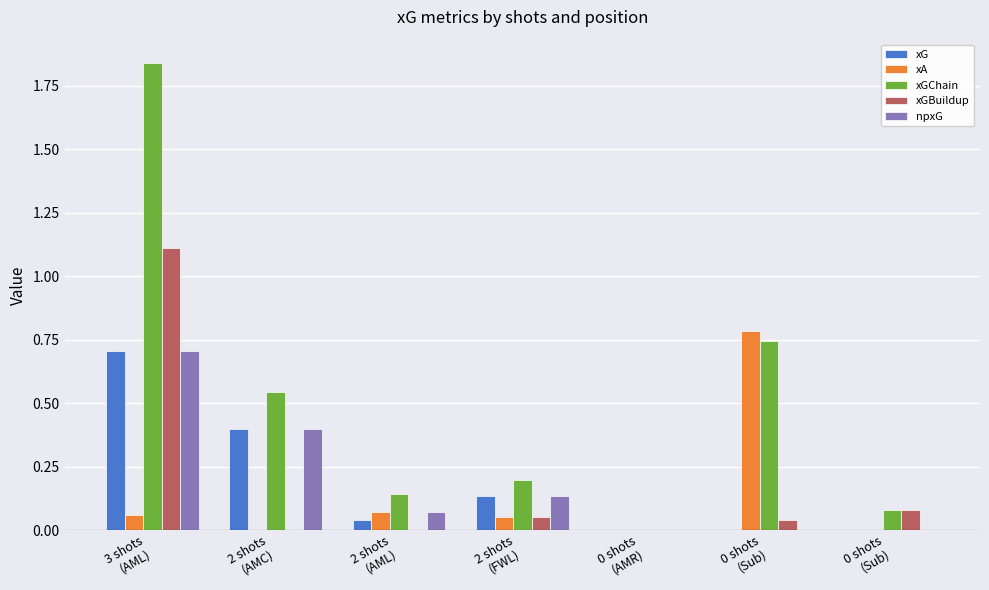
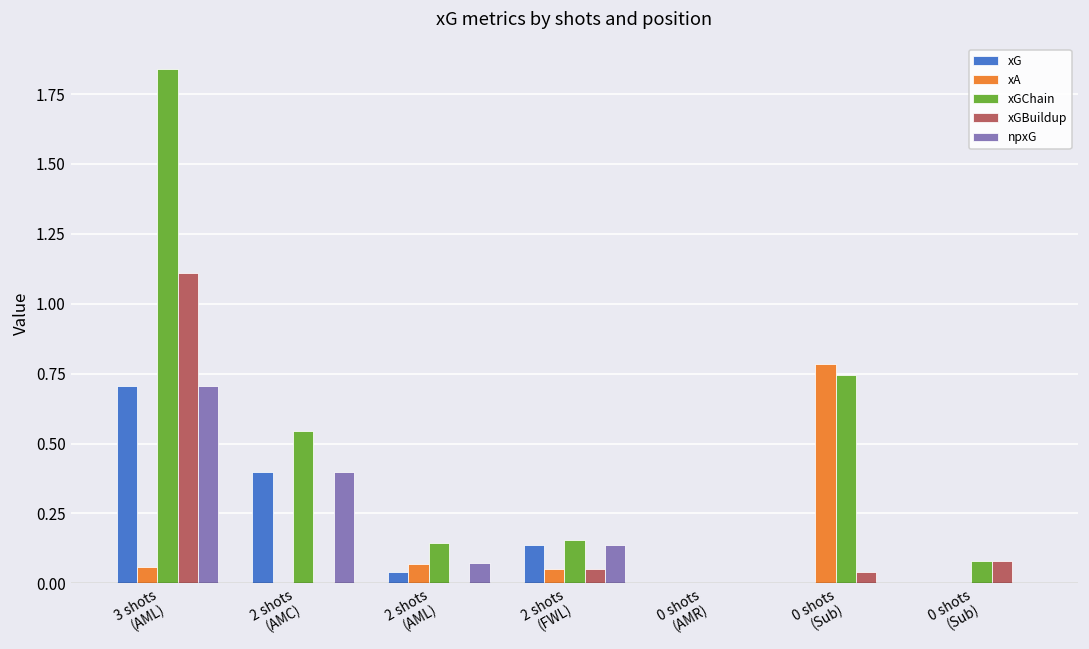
xGChain, 2 shots (FWL): 0.20 -> 0.16
